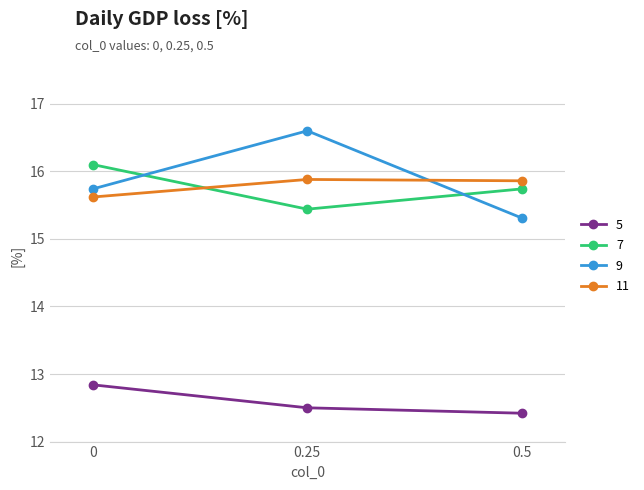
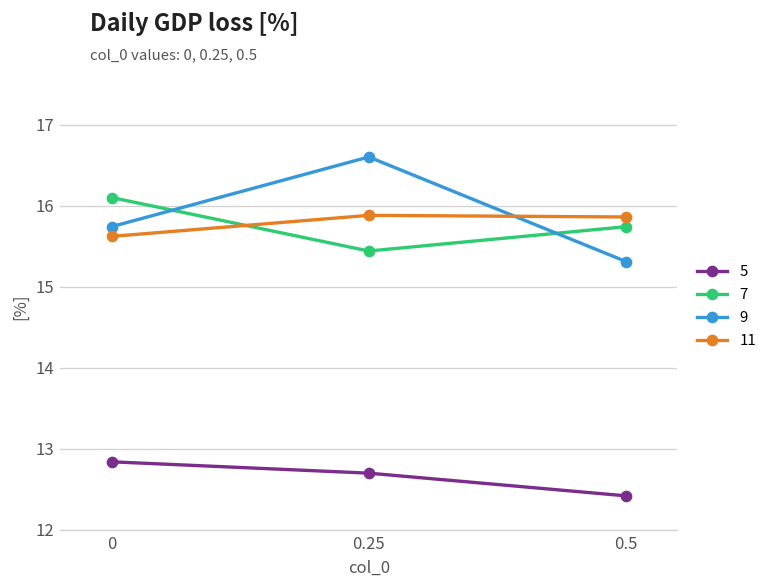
5, 0.25: 12.5 -> 12.7
